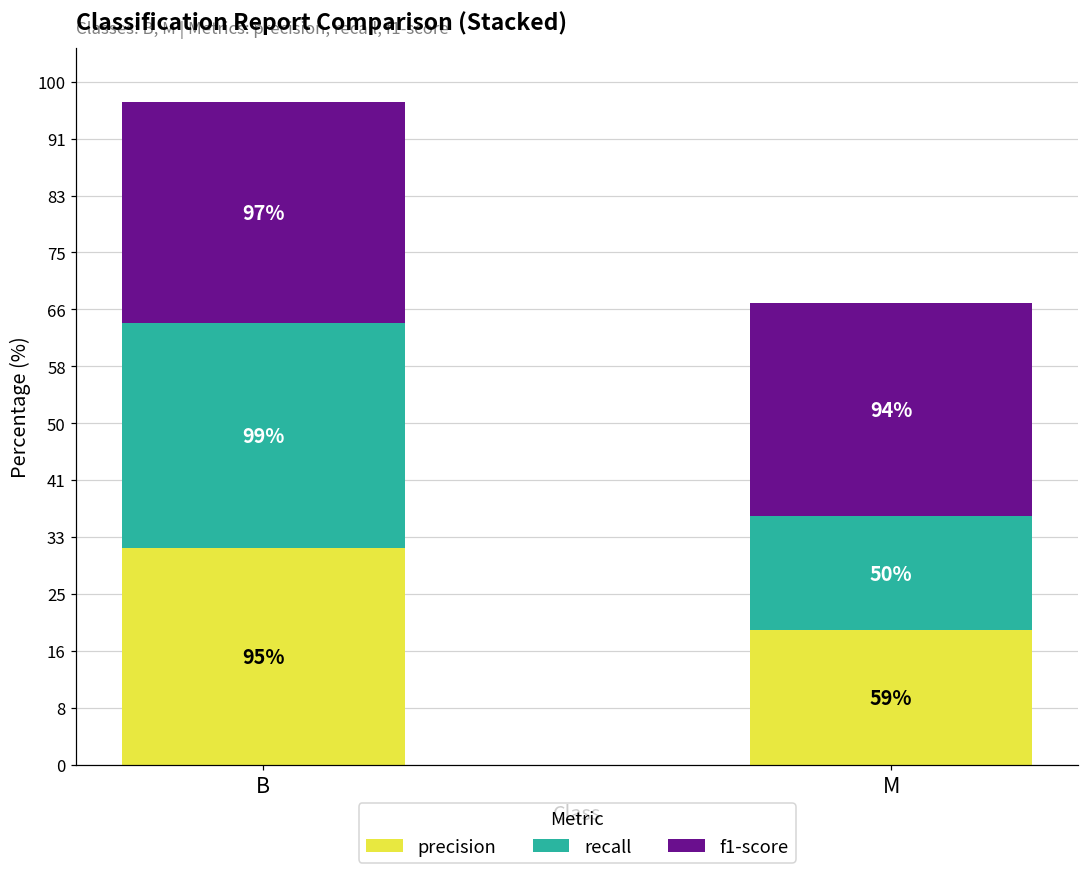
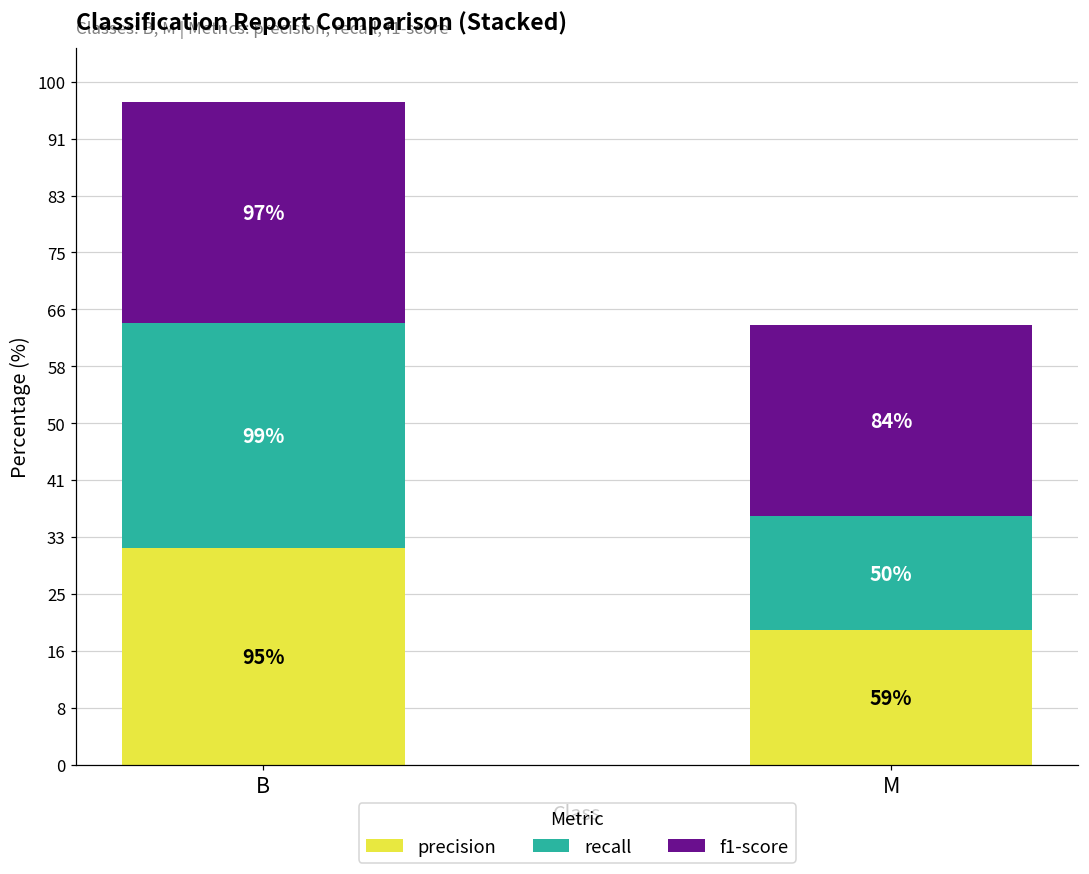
f1-score, M: 94% -> 84%
